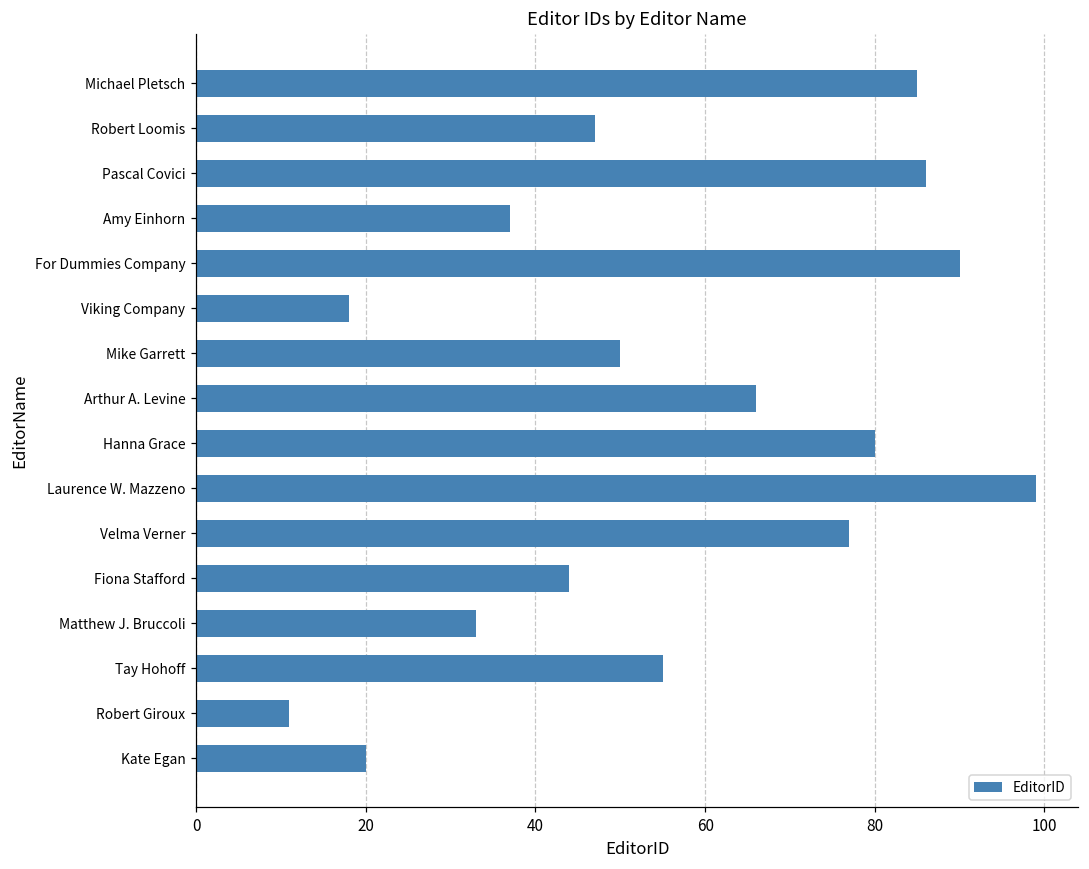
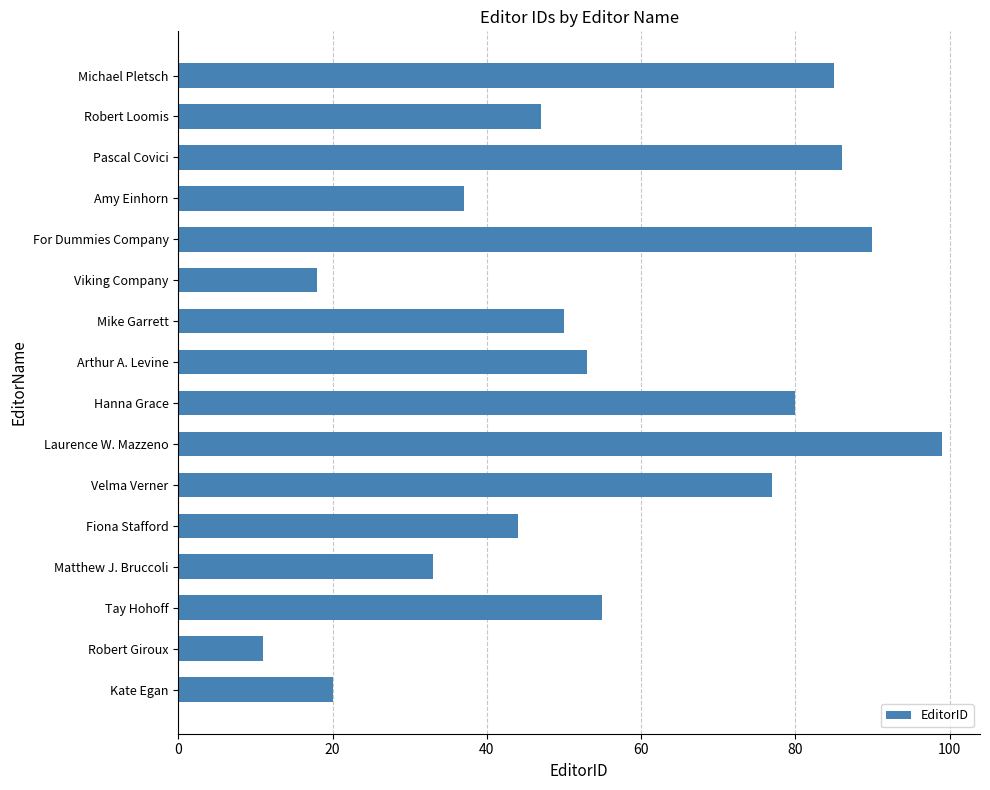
Arthur A. Levine: 66 -> 53
